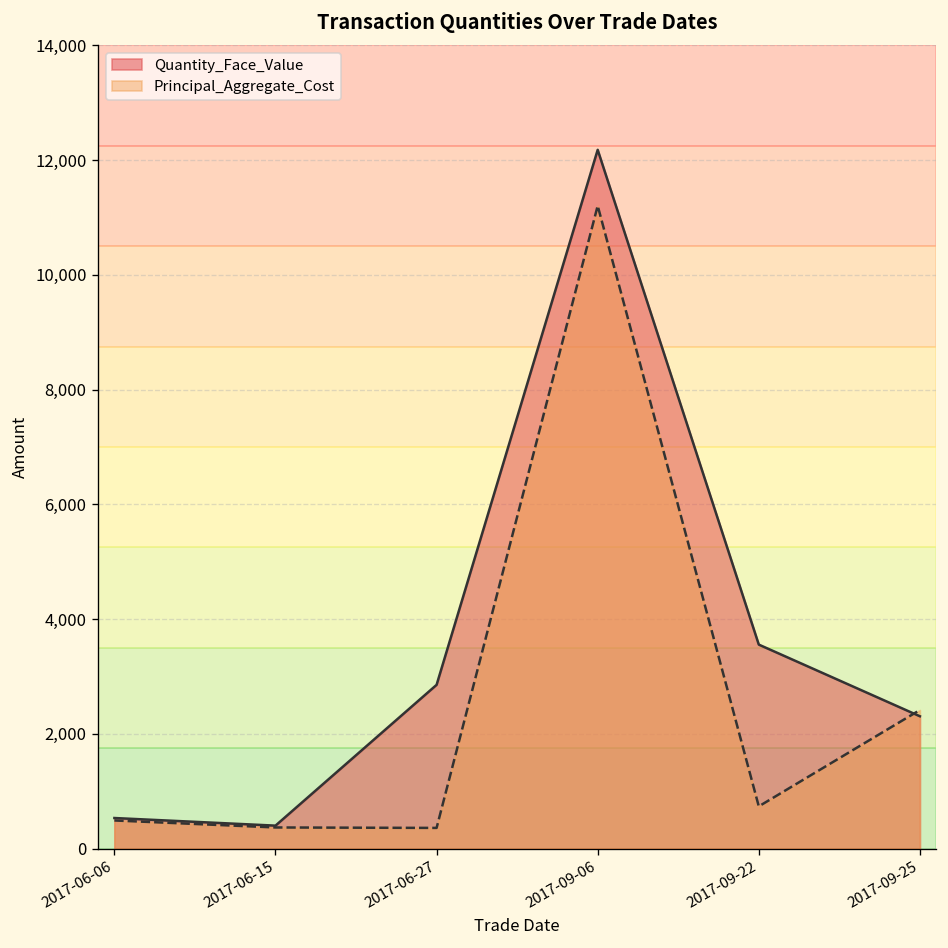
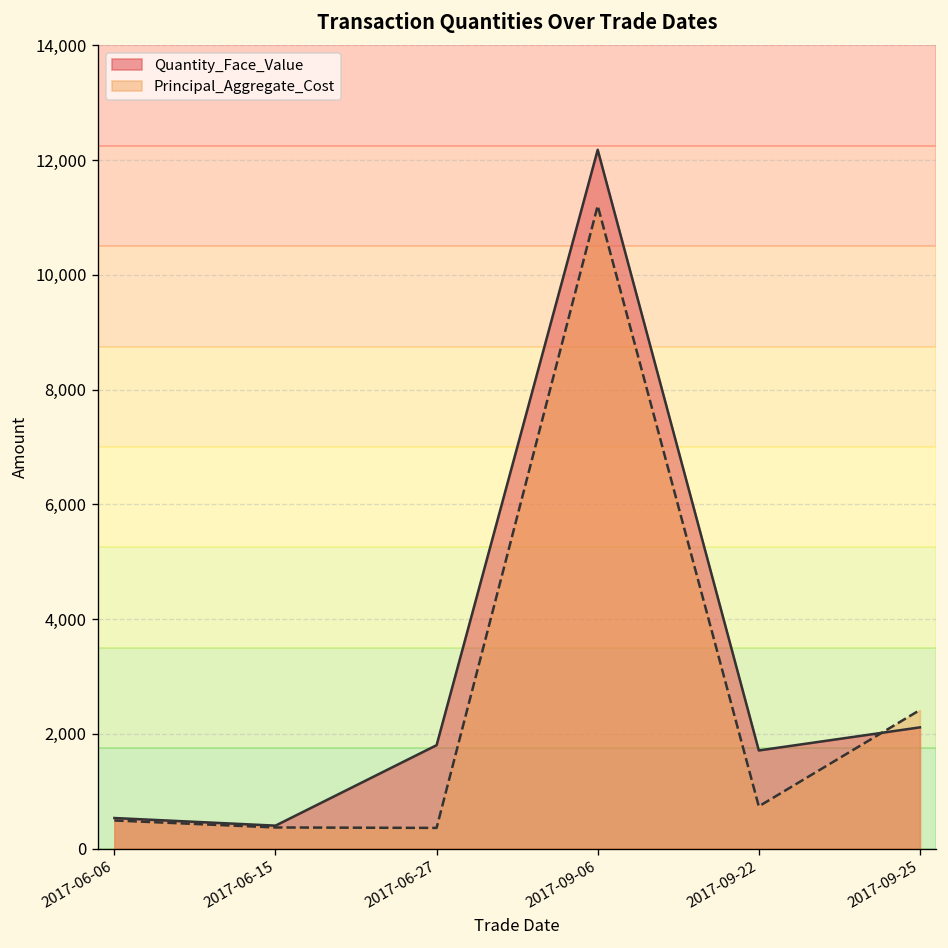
Quantity_Face_Value, 2017-06-27: 2,900 -> 1,800
Quantity_Face_Value, 2017-09-22: 3,600 -> 1,700
Quantity_Face_Value, 2017-09-25: 2,300 -> 2,100
